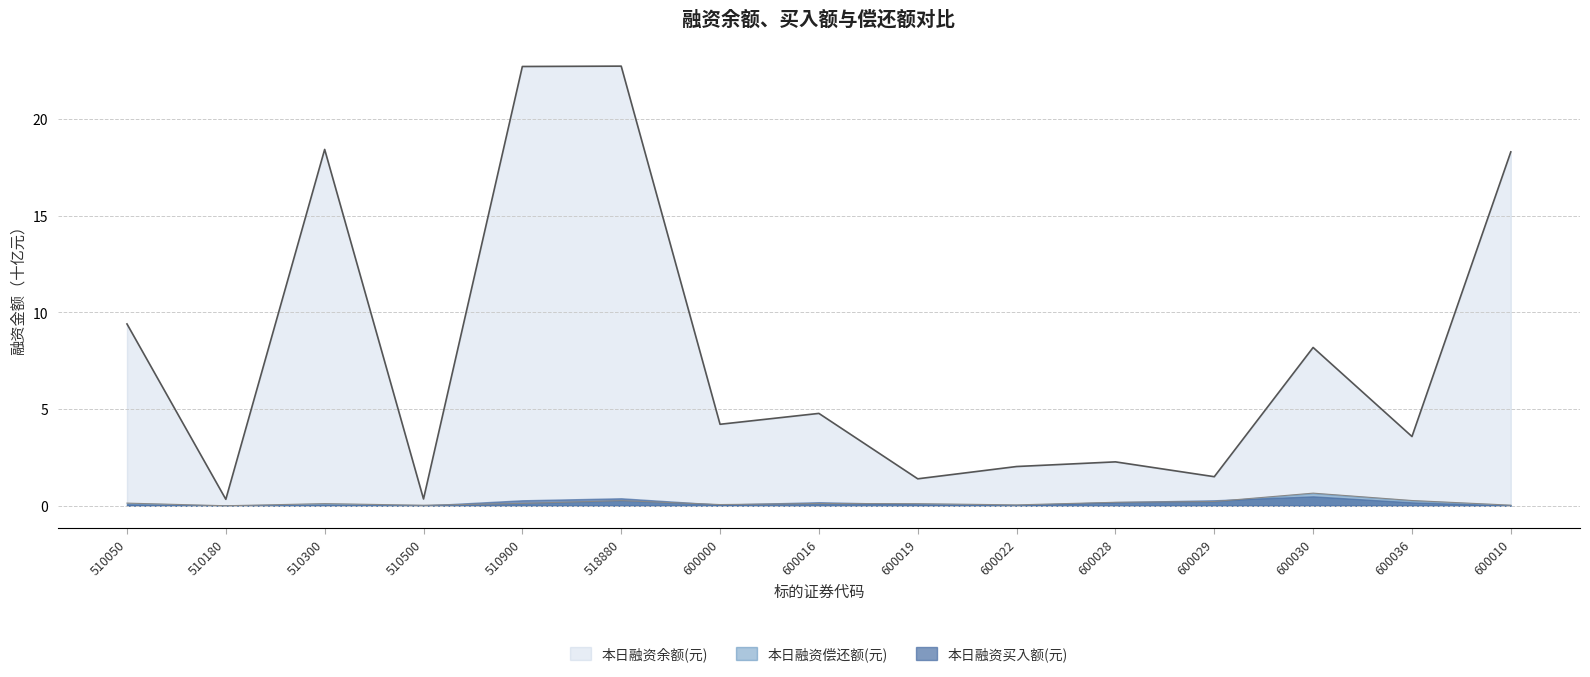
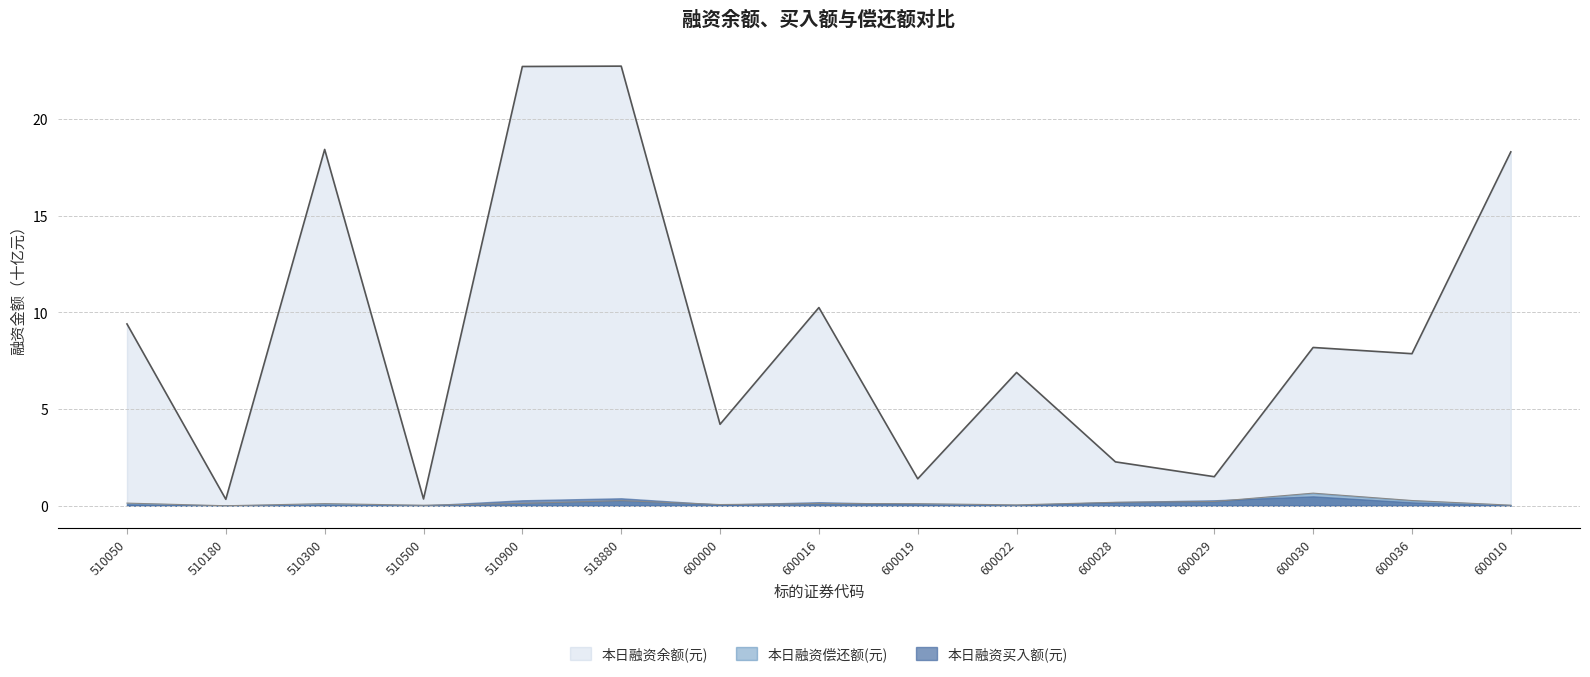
本日融资余额(元), 600016: 4.8 -> 10.2
本日融资余额(元), 600022: 2.0 -> 6.9
本日融资余额(元), 600036: 3.6 -> 7.9
